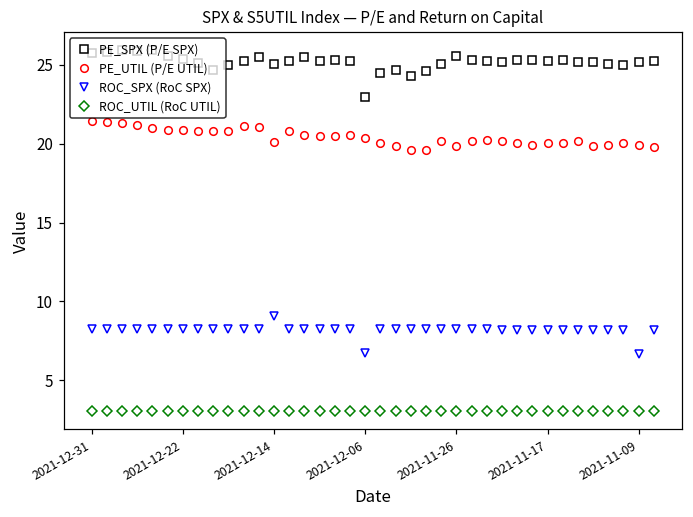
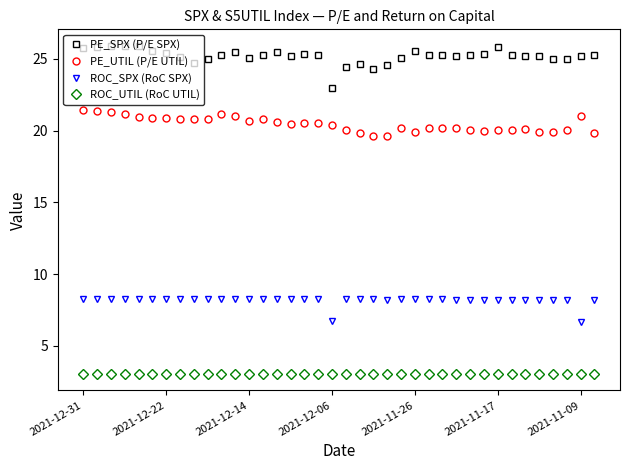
PE_UTIL (P/E UTIL), 2021-12-14: 20.1 -> 20.7
ROC_SPX (RoC SPX), 2021-12-14: 9.1 -> 8.3
PE_SPX (P/E SPX), 2021-11-17: 25.2 -> 25.8
PE_UTIL (P/E UTIL), 2021-11-09: 19.9 -> 21.0
